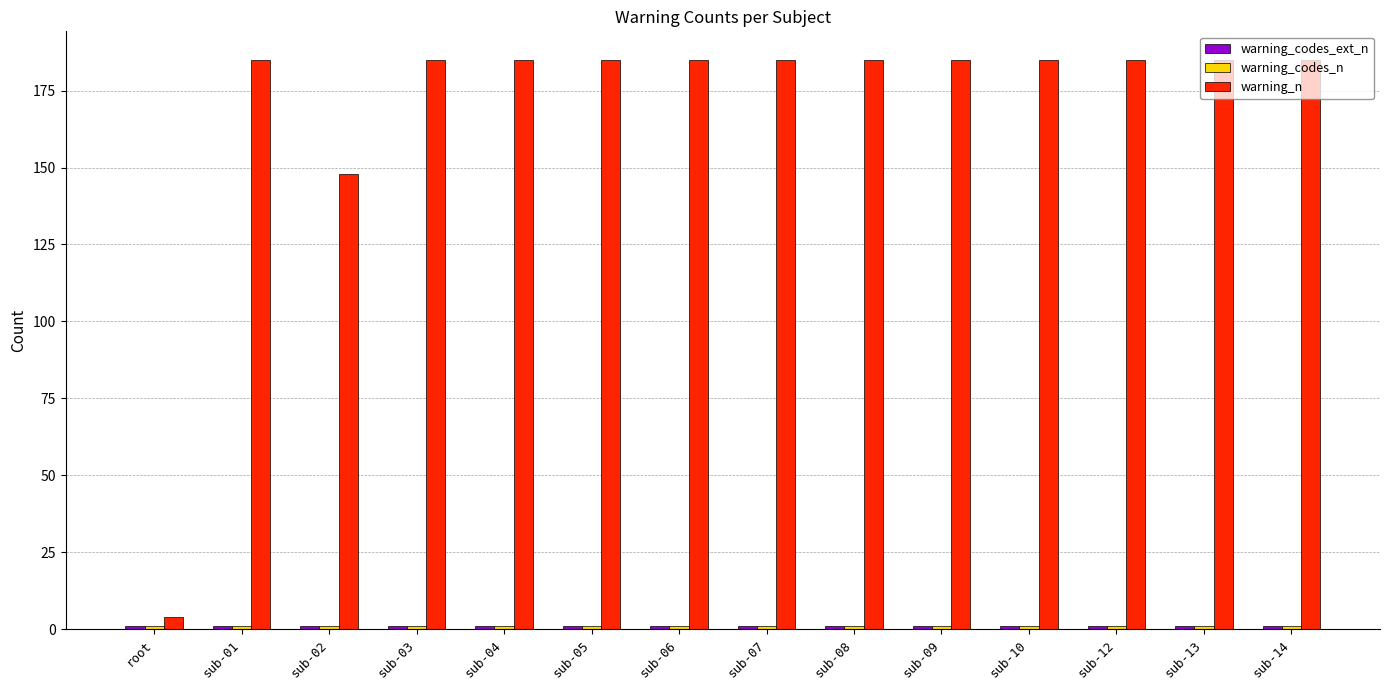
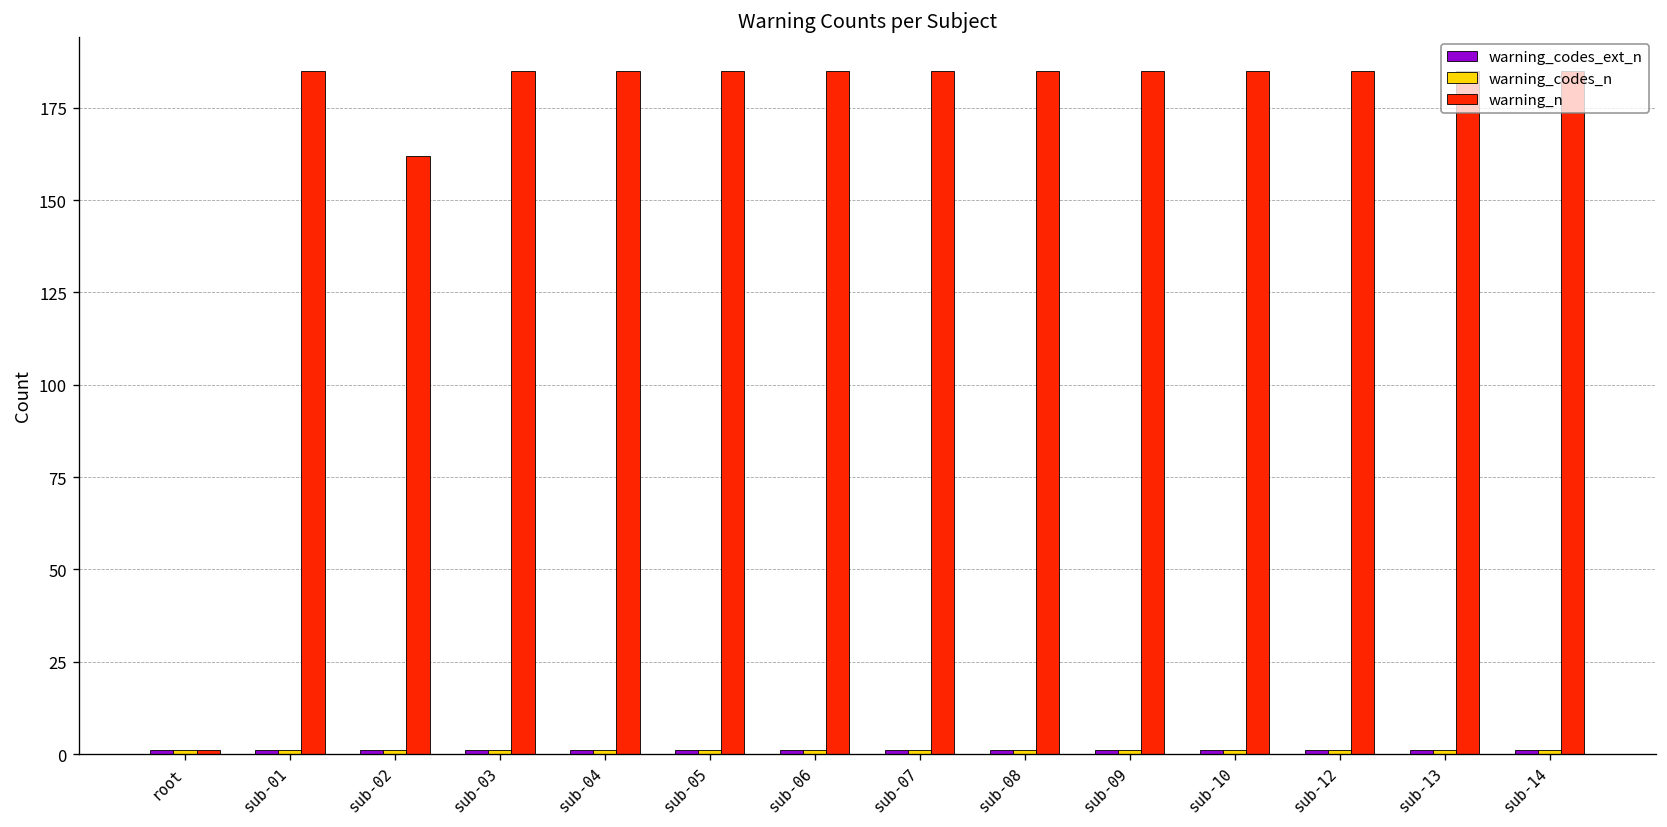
warning_n, root: 4 -> 1
warning_n, sub-02: 148 -> 162
